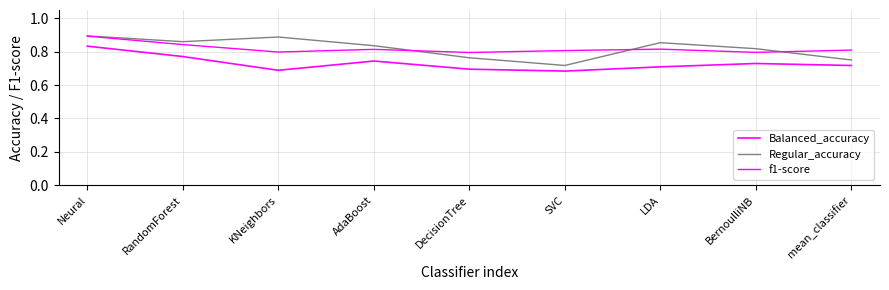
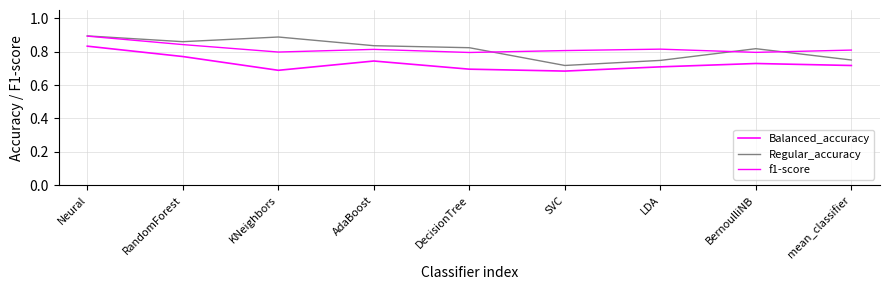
Regular_accuracy, DecisionTree: 0.76 -> 0.82
Regular_accuracy, LDA: 0.85 -> 0.75
